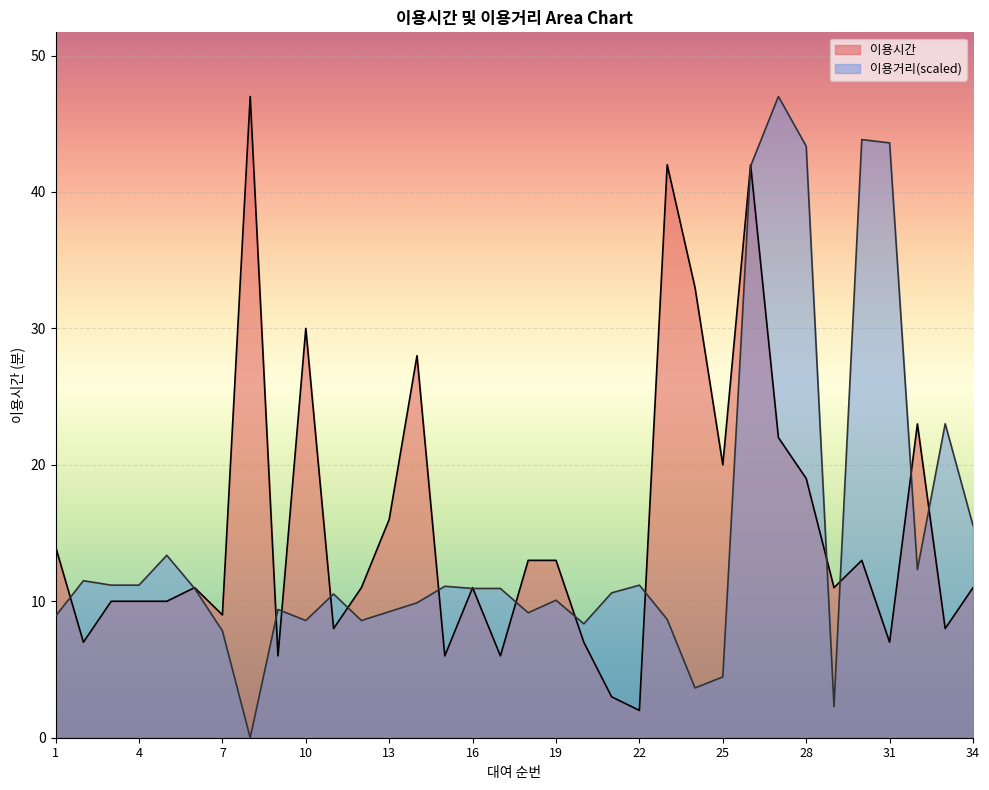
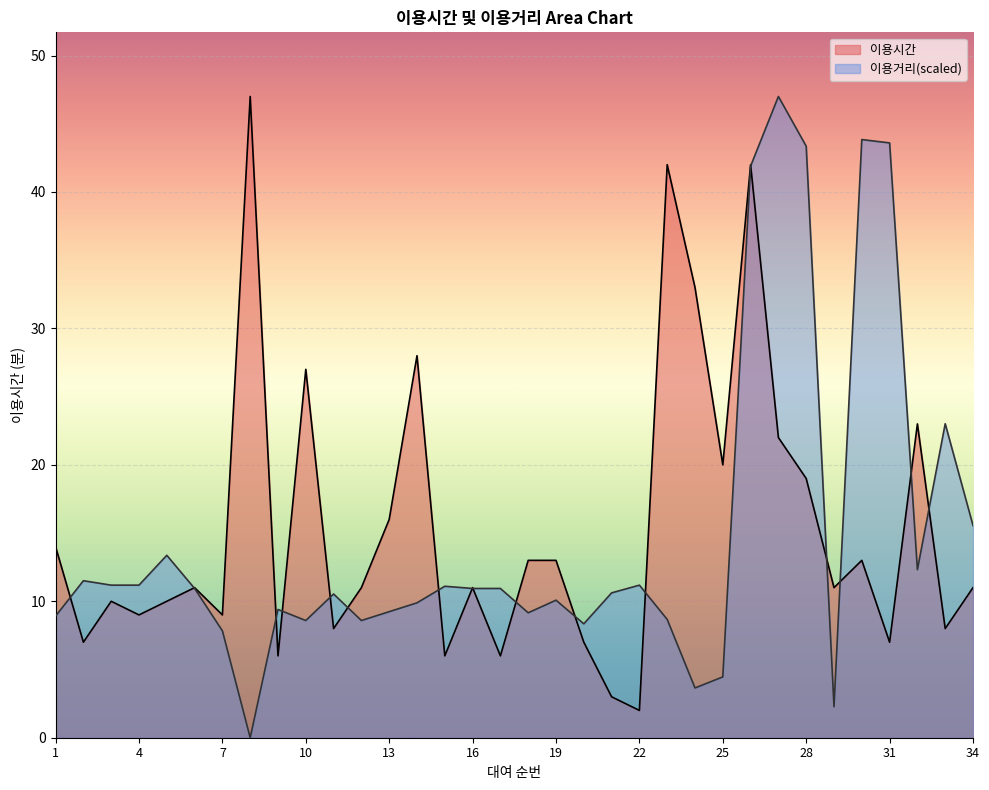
이용시간, 4: 10 -> 9
이용시간, 10: 30 -> 27
